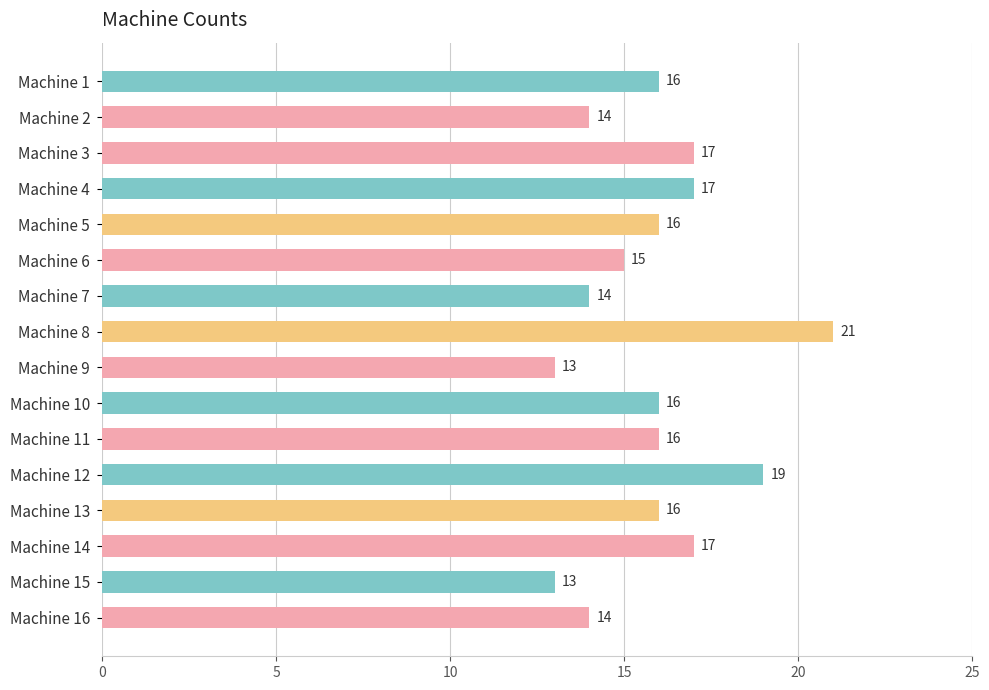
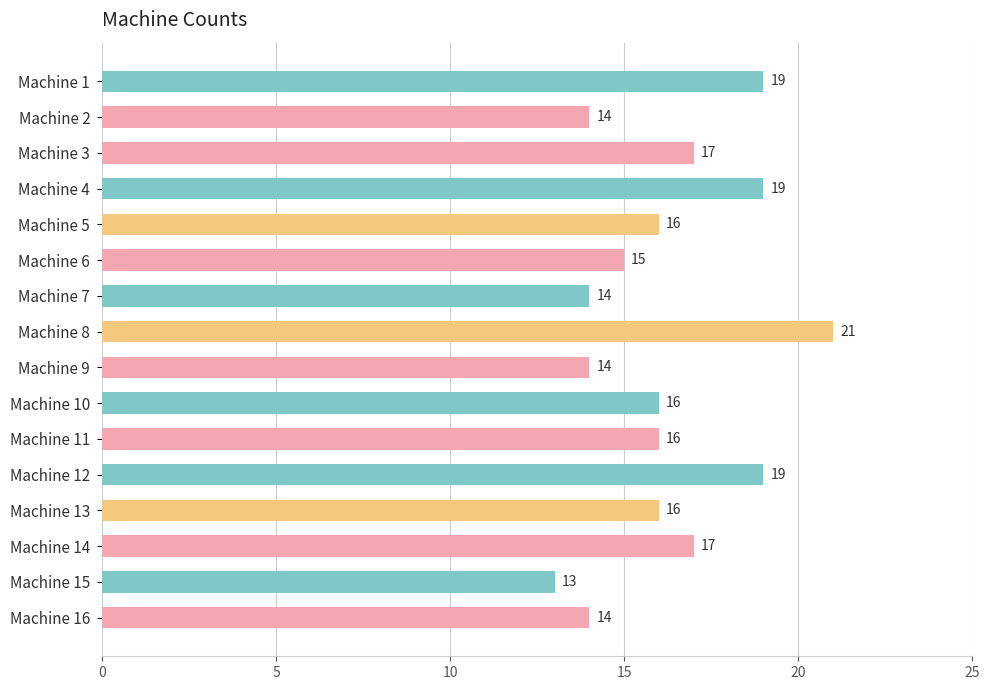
Machine 1: 16 -> 19
Machine 4: 17 -> 19
Machine 9: 13 -> 14
